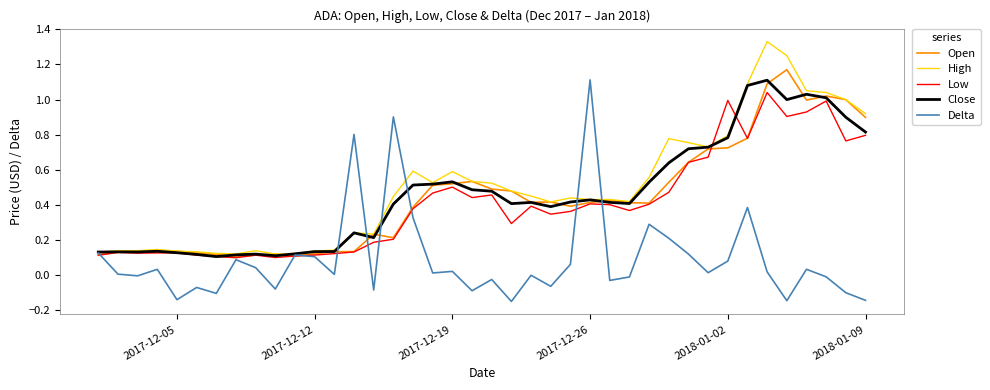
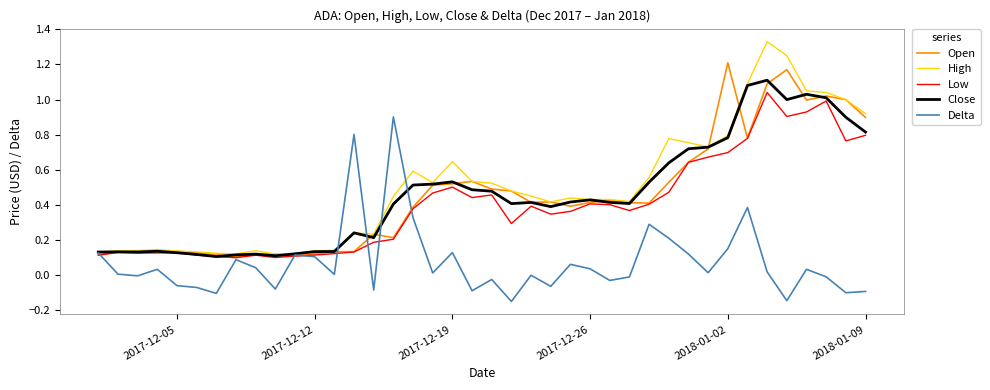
Delta, 2017-12-05: -0.14 -> -0.06
High, 2017-12-19: 0.59 -> 0.65
Delta, 2017-12-19: 0.02 -> 0.13
Delta, 2017-12-26: 1.11 -> 0.04
Open, 2018-01-02: 0.72 -> 1.21
Low, 2018-01-02: 0.99 -> 0.70
Delta, 2018-01-02: 0.08 -> 0.15
Delta, 2018-01-09: -0.14 -> -0.09
